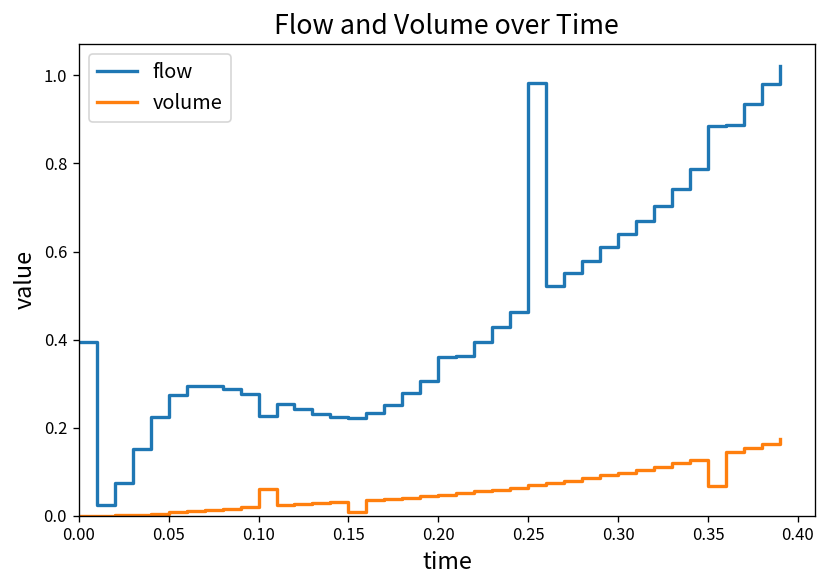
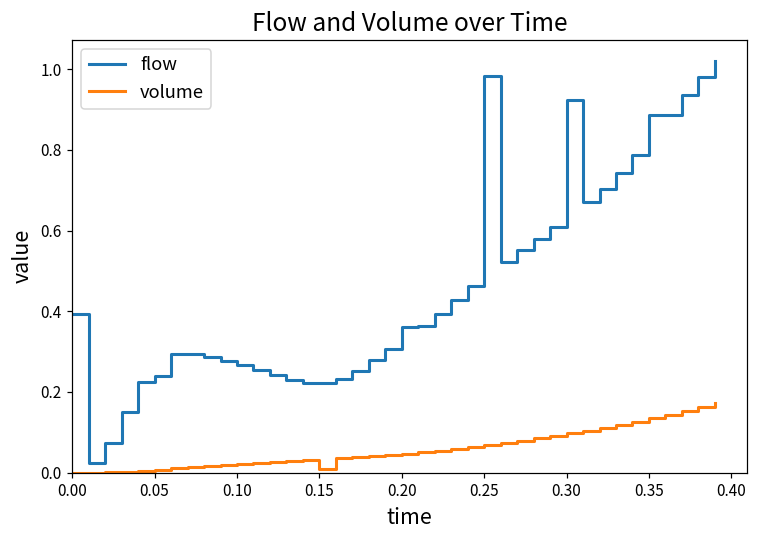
flow, 0.05: 0.27 -> 0.24
flow, 0.10: 0.23 -> 0.27
volume, 0.10: 0.06 -> 0.02
flow, 0.30: 0.64 -> 0.92
volume, 0.35: 0.07 -> 0.14
